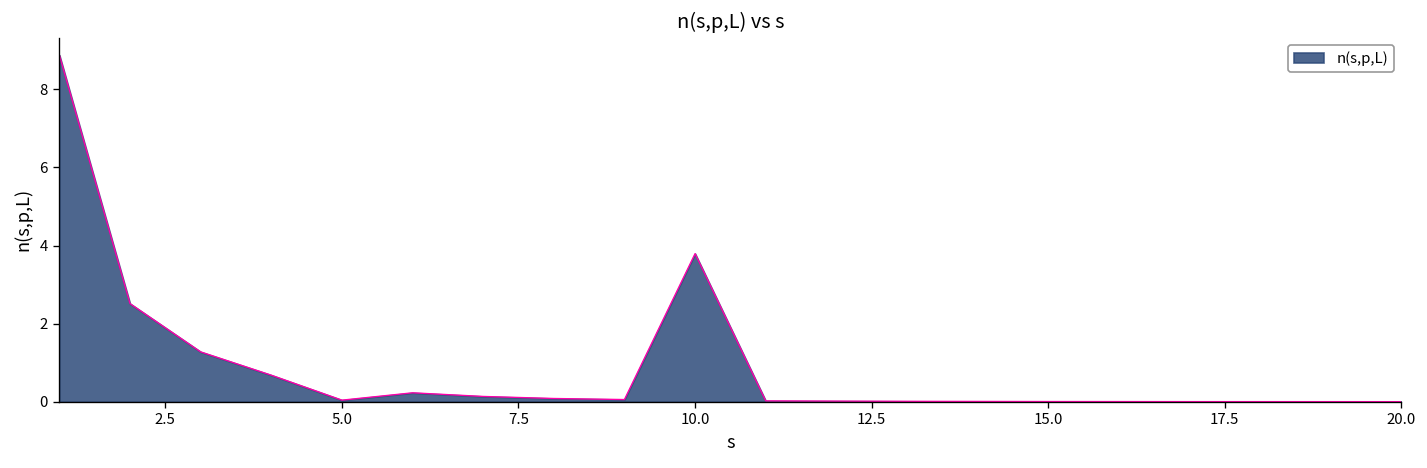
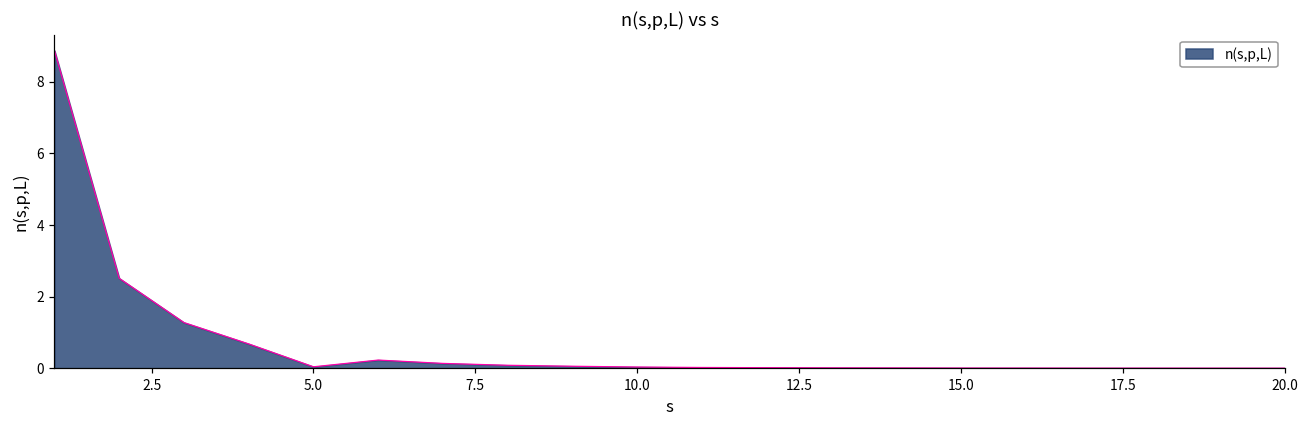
10.0: 3.8 -> 0.0
